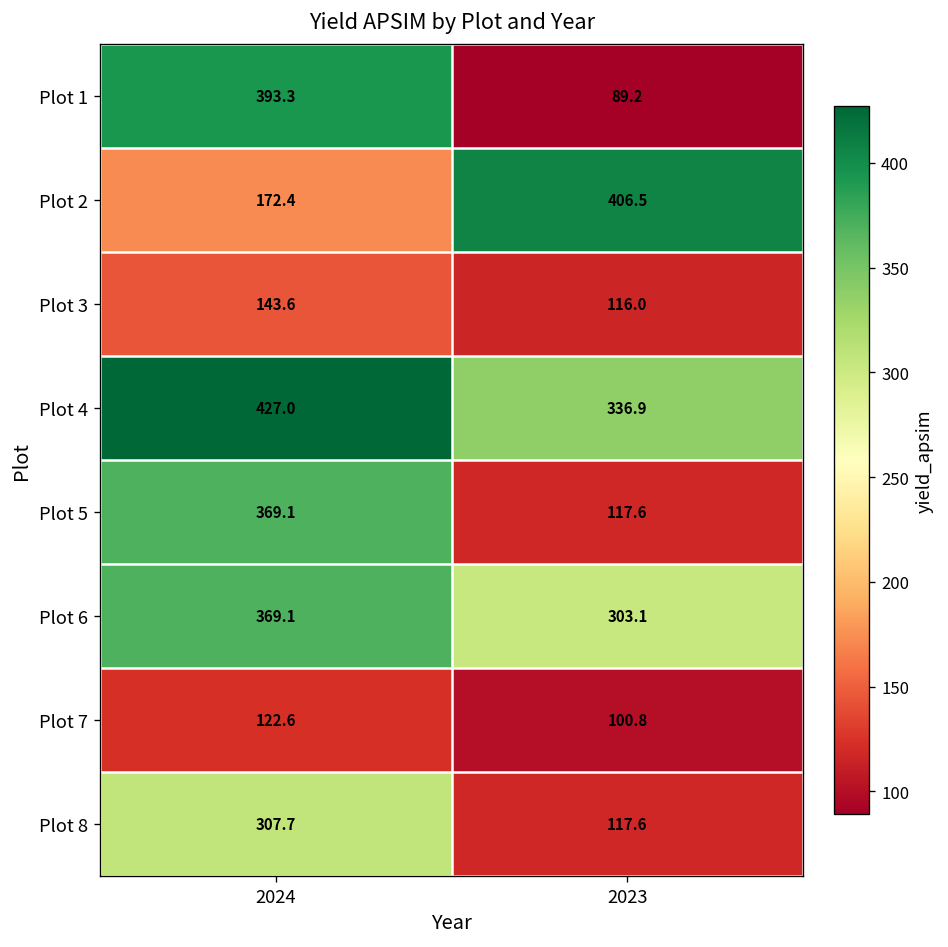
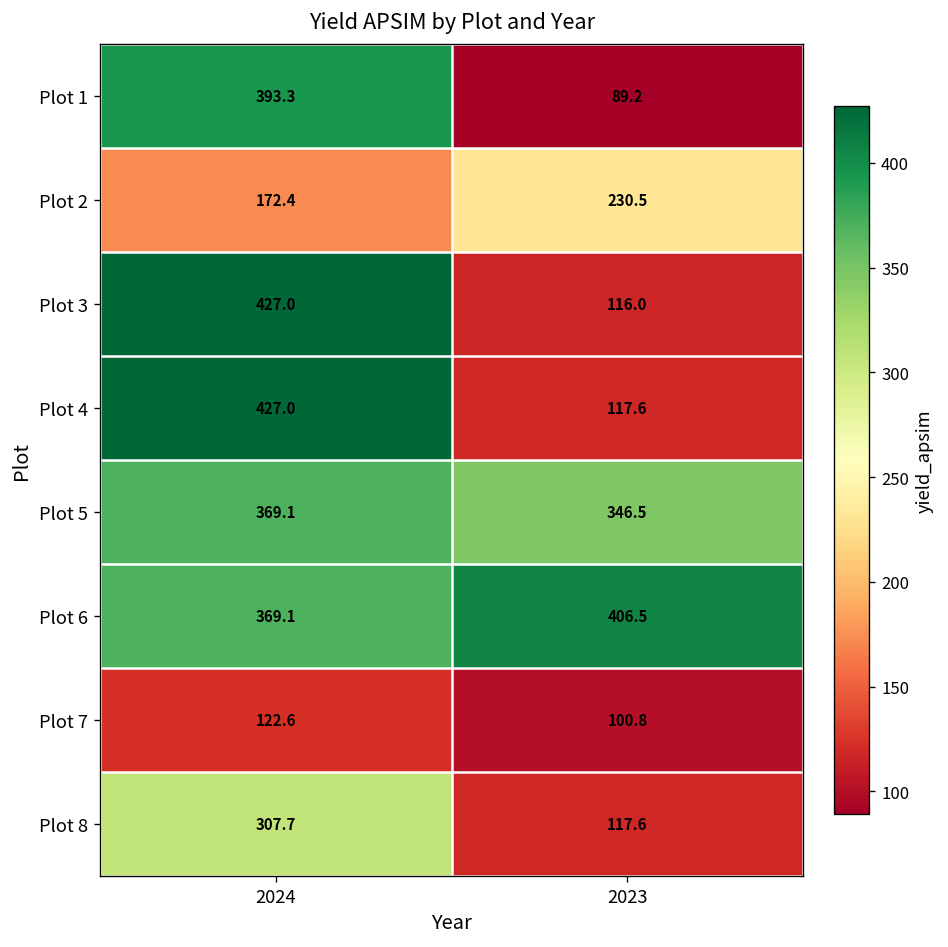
Plot 2, 2023: 406.5 -> 230.5
Plot 3, 2024: 143.6 -> 427.0
Plot 4, 2023: 336.9 -> 117.6
Plot 5, 2023: 117.6 -> 346.5
Plot 6, 2023: 303.1 -> 406.5
